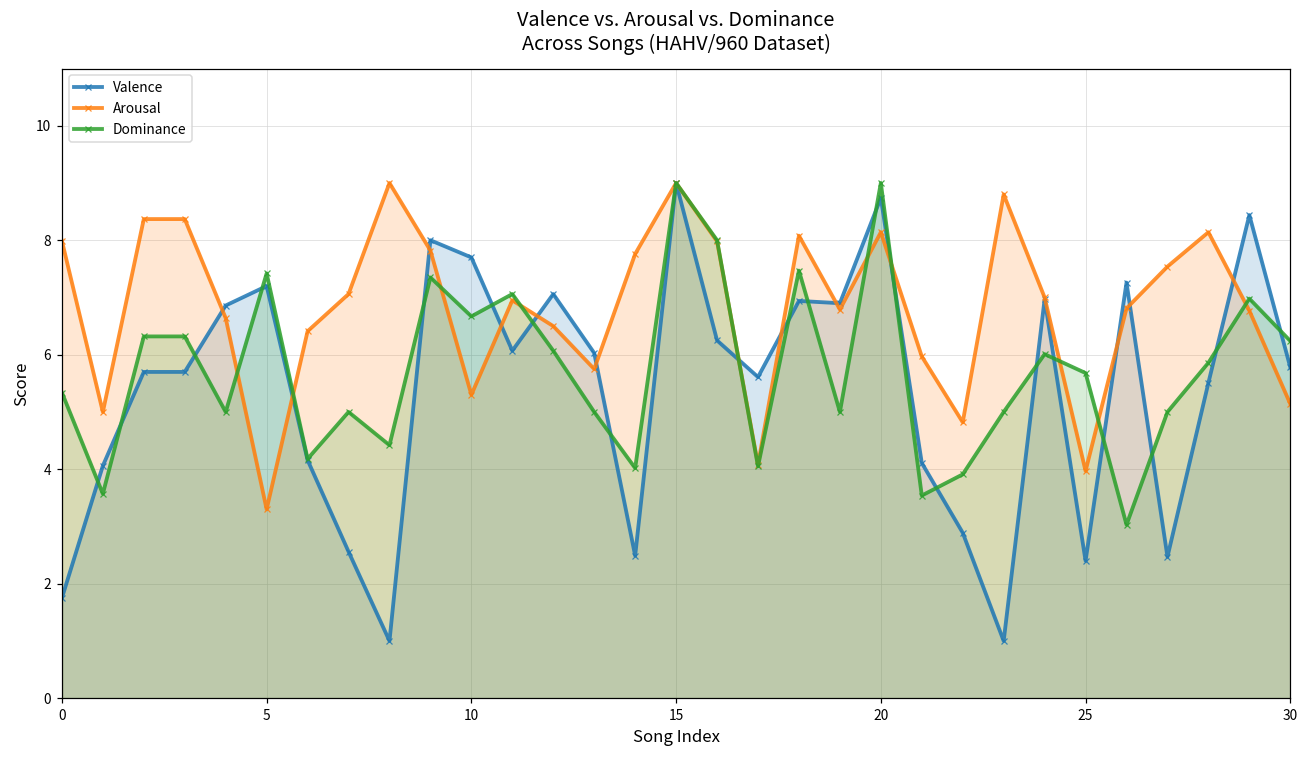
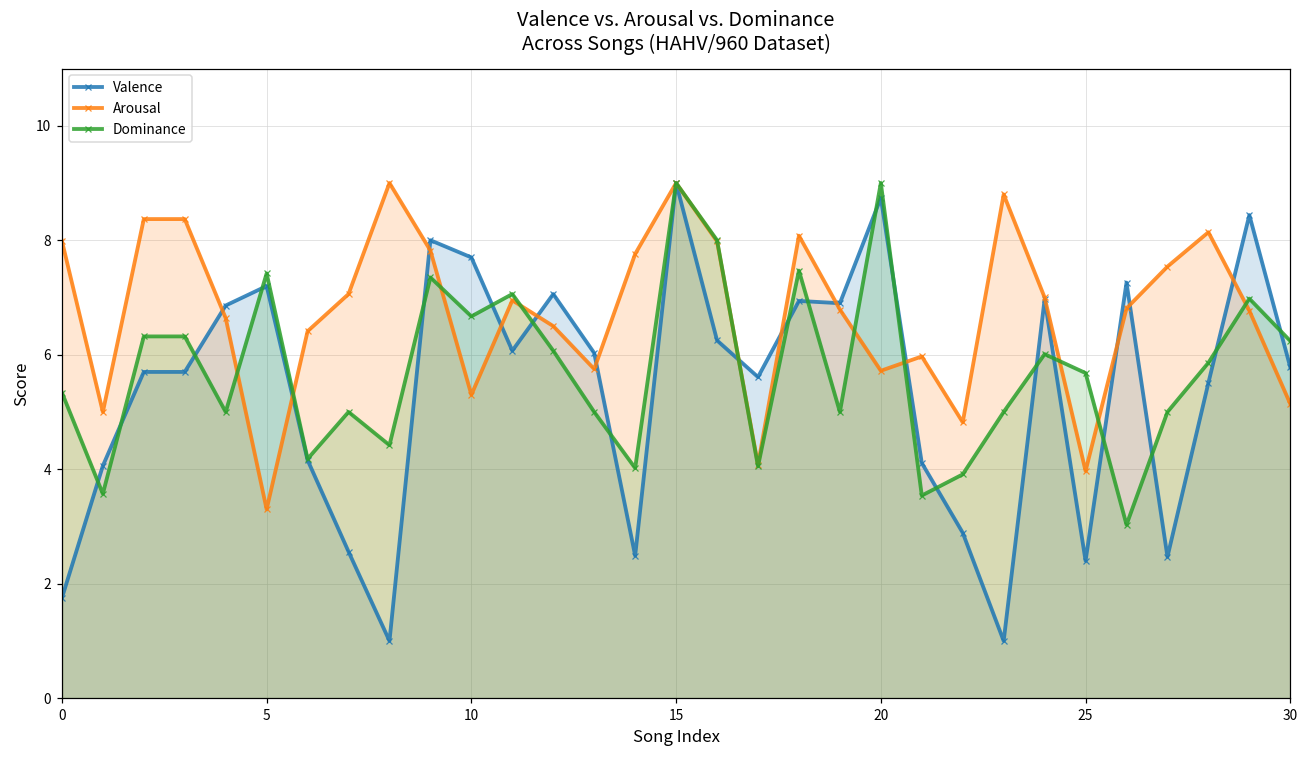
Arousal, 20: 8.1 -> 5.7
